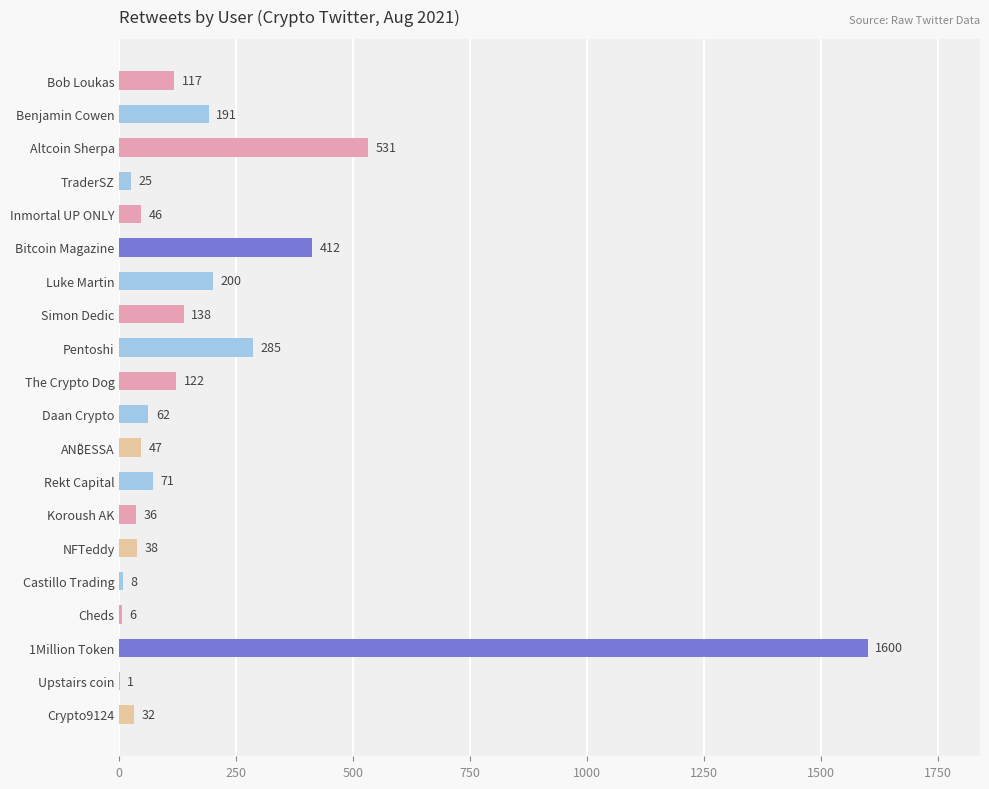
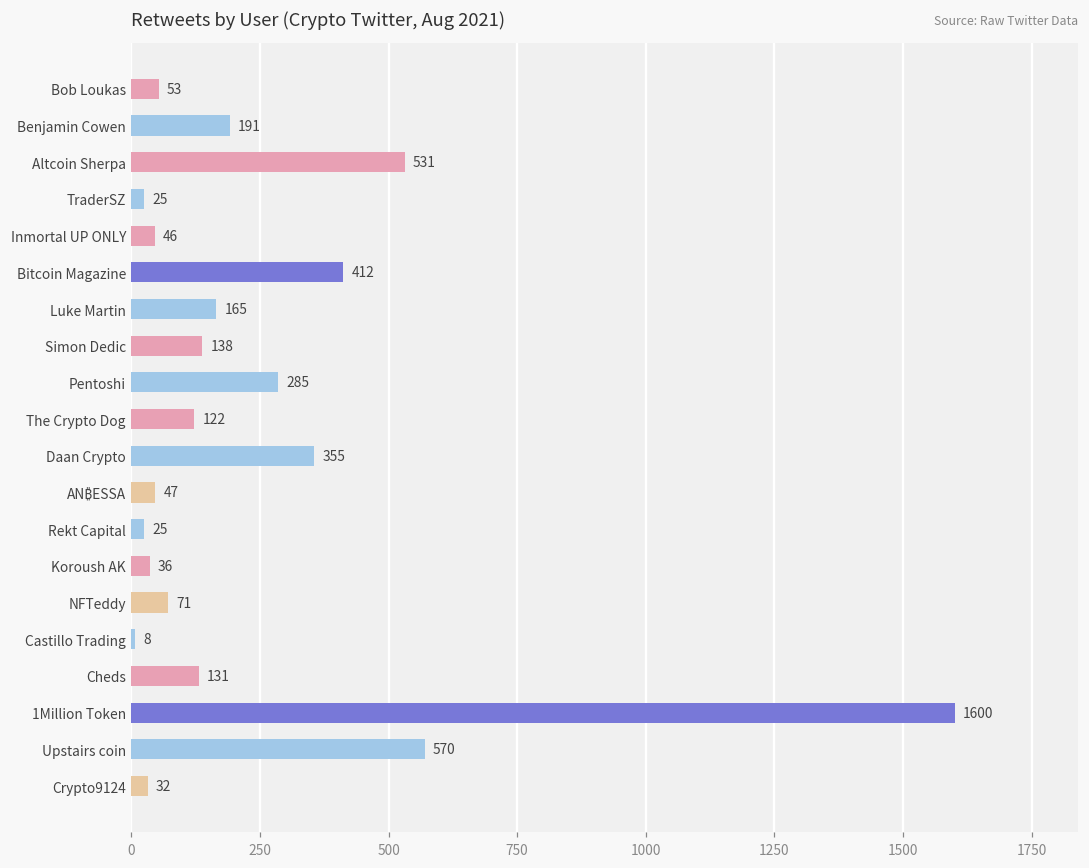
Bob Loukas: 117 -> 53
Luke Martin: 200 -> 165
Daan Crypto: 62 -> 355
Rekt Capital: 71 -> 25
NFTeddy: 38 -> 71
Cheds: 6 -> 131
Upstairs coin: 1 -> 570
